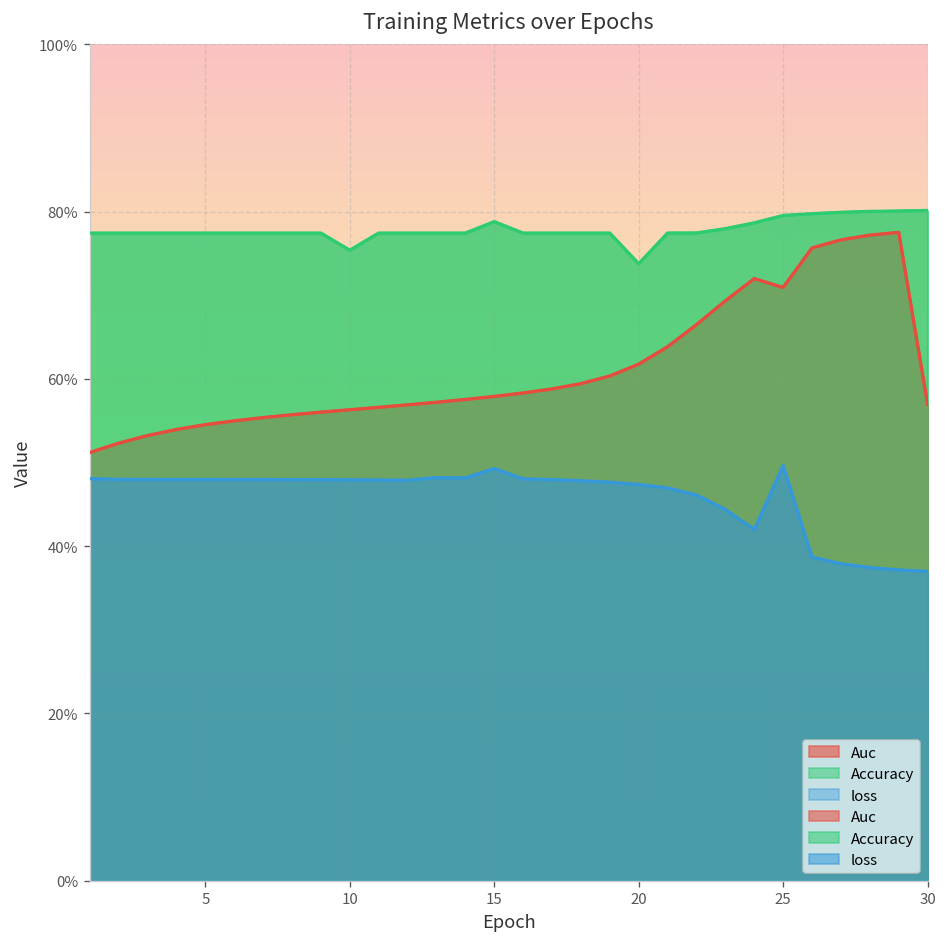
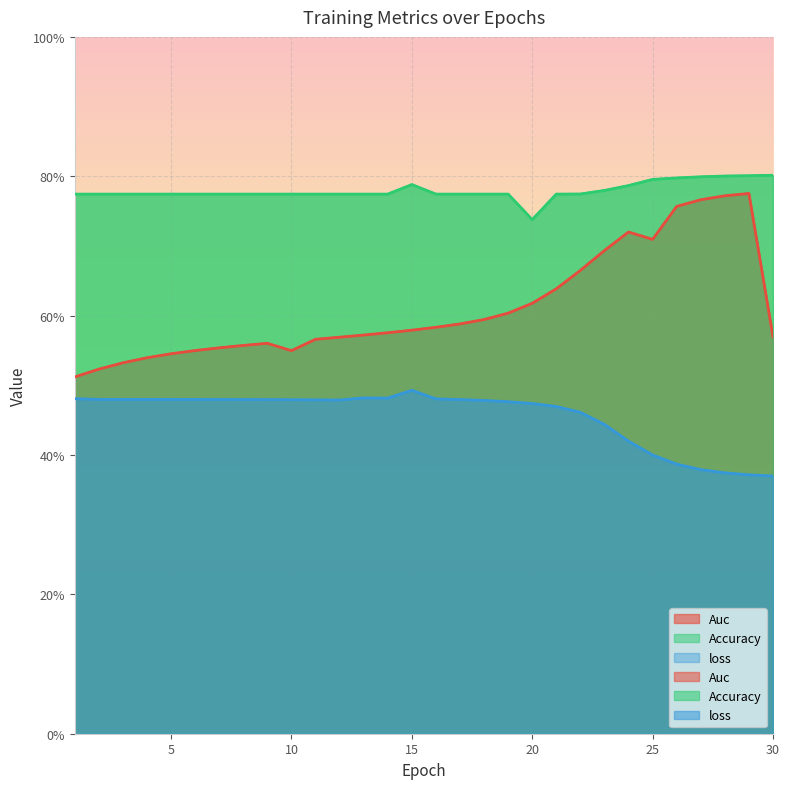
Auc, 10: 56% -> 55%
Accuracy, 10: 75% -> 77%
loss, 25: 50% -> 40%
